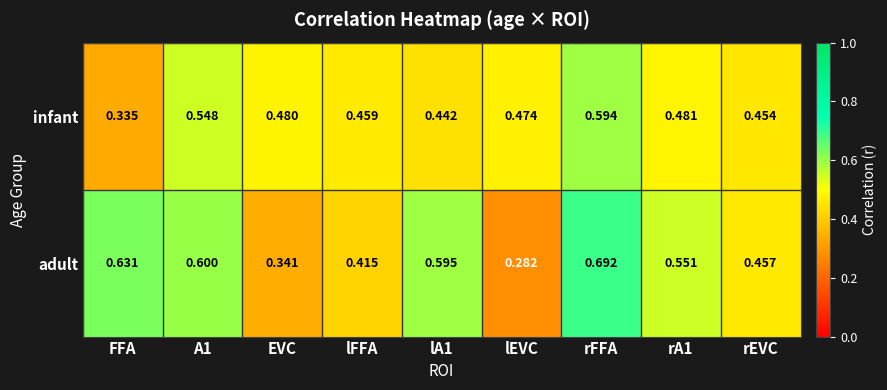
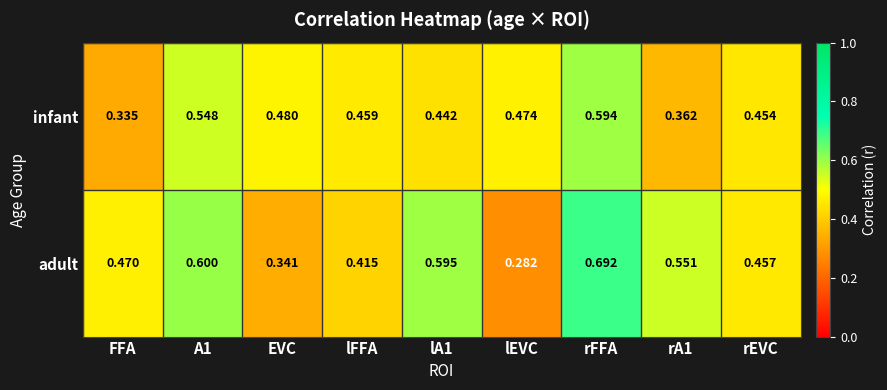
infant, rA1: 0.481 -> 0.362
adult, FFA: 0.631 -> 0.470
